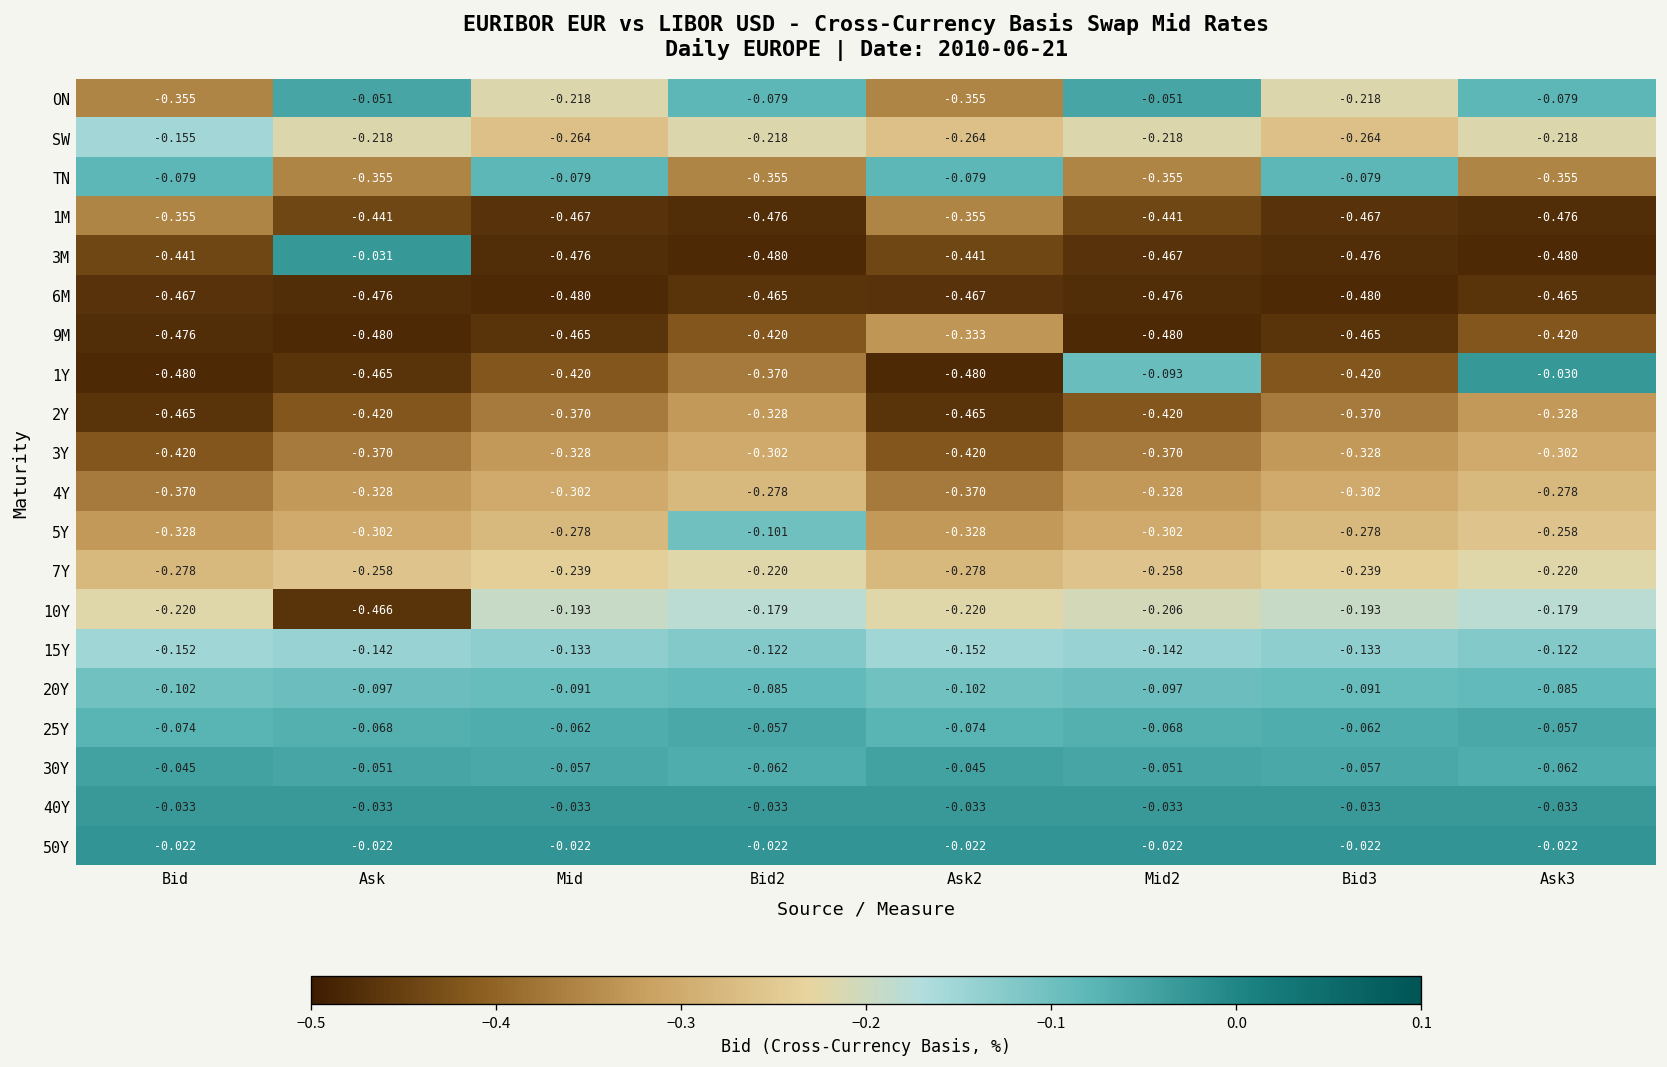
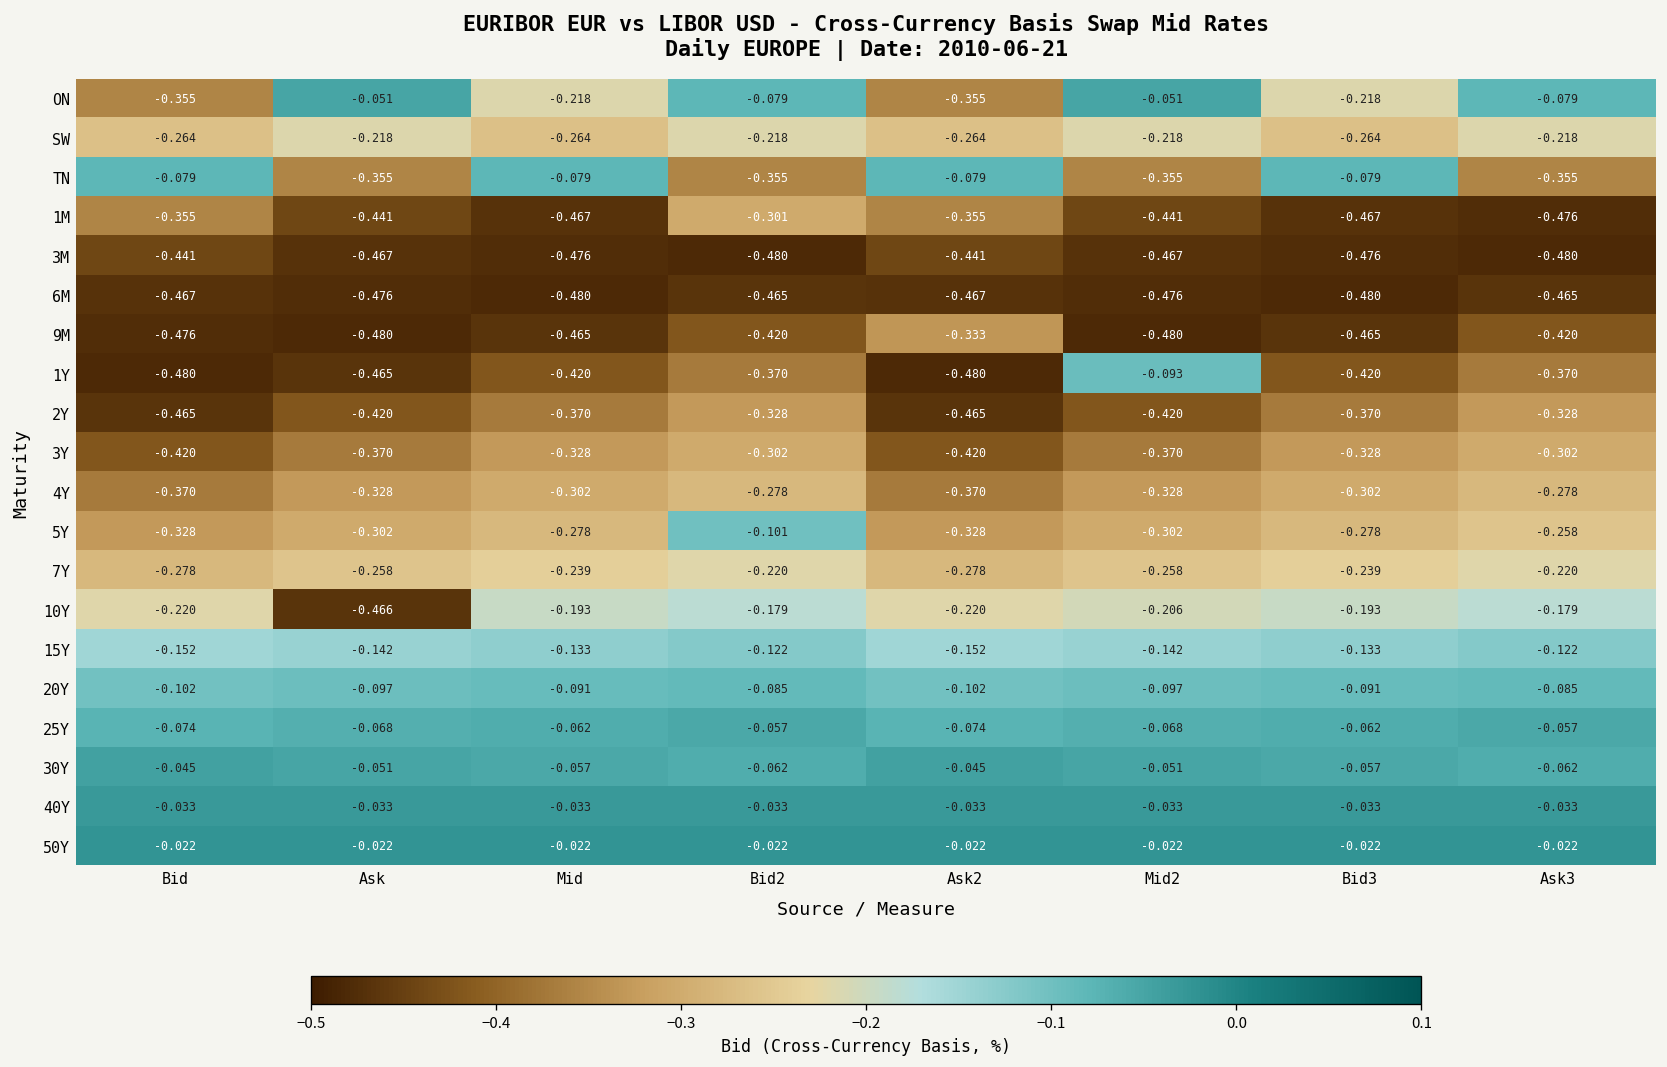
SW, Bid: -0.155 -> -0.264
1M, Bid2: -0.476 -> -0.301
3M, Ask: -0.031 -> -0.467
1Y, Ask3: -0.030 -> -0.370
